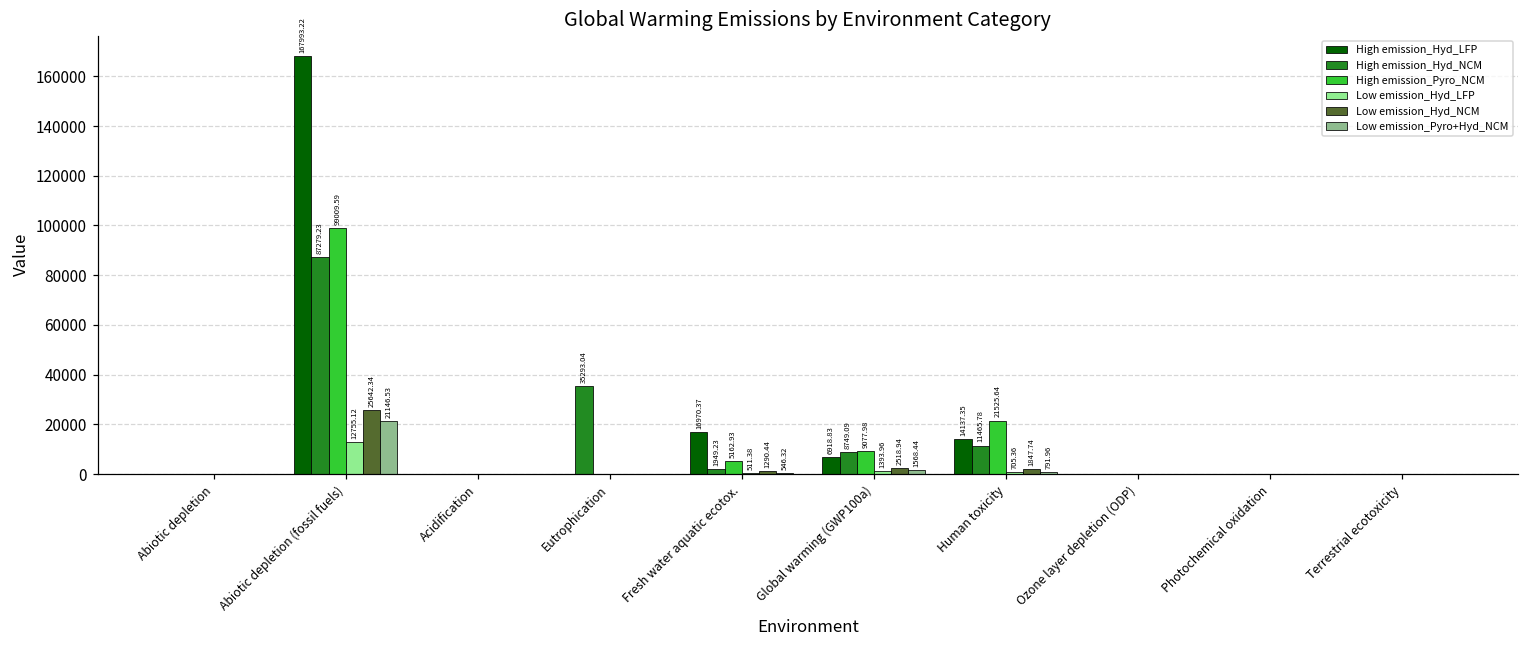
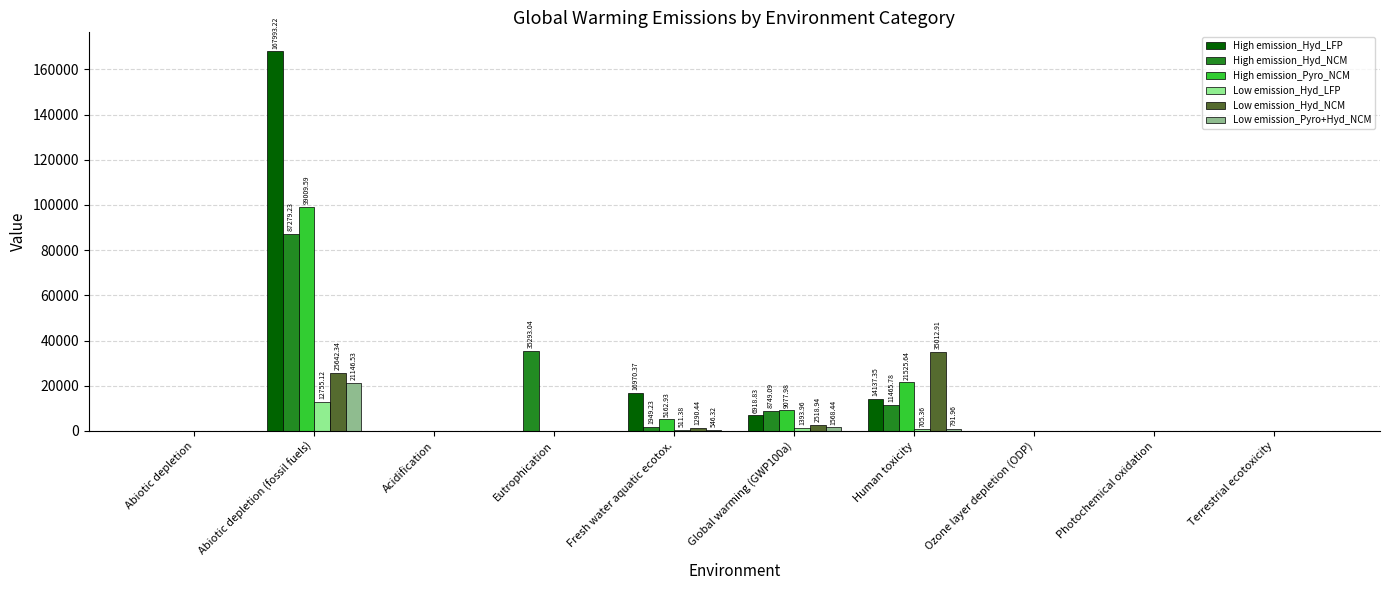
Low emission_Hyd_NCM, Human toxicity: 1847.74 -> 35012.91
